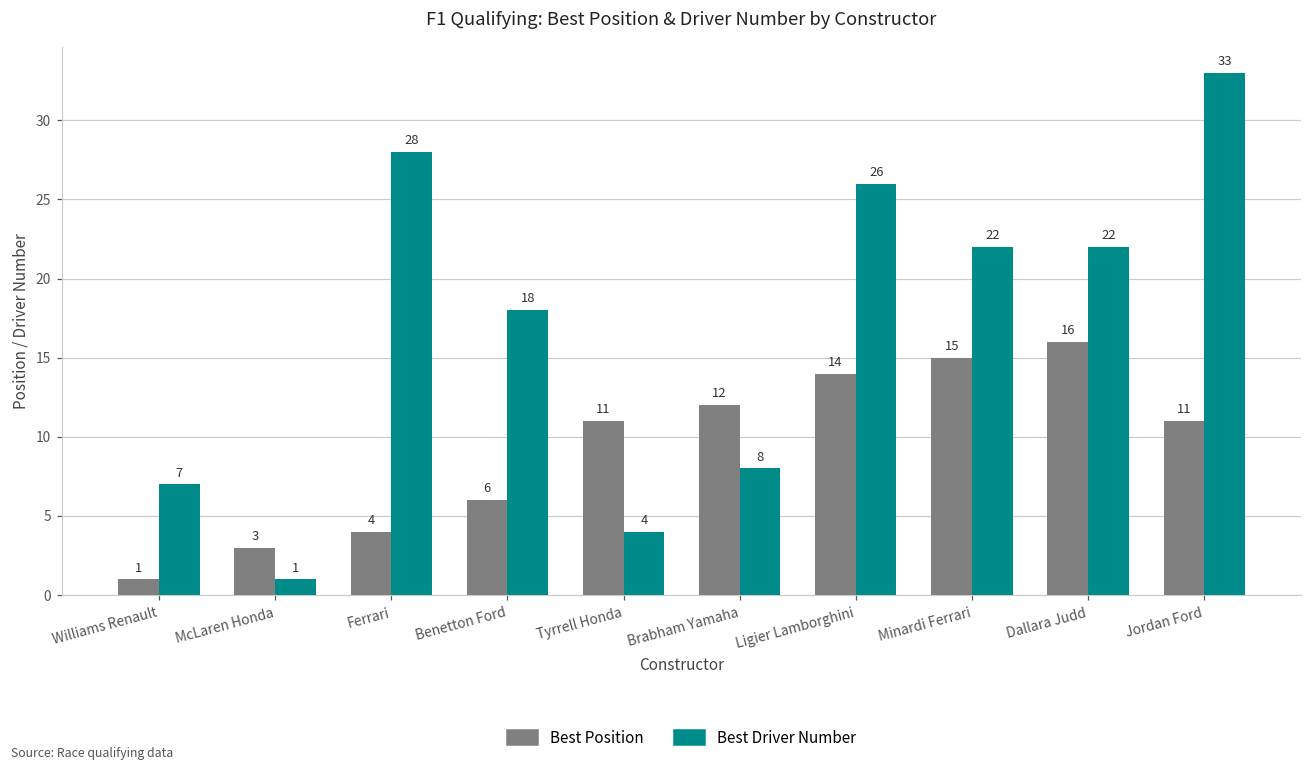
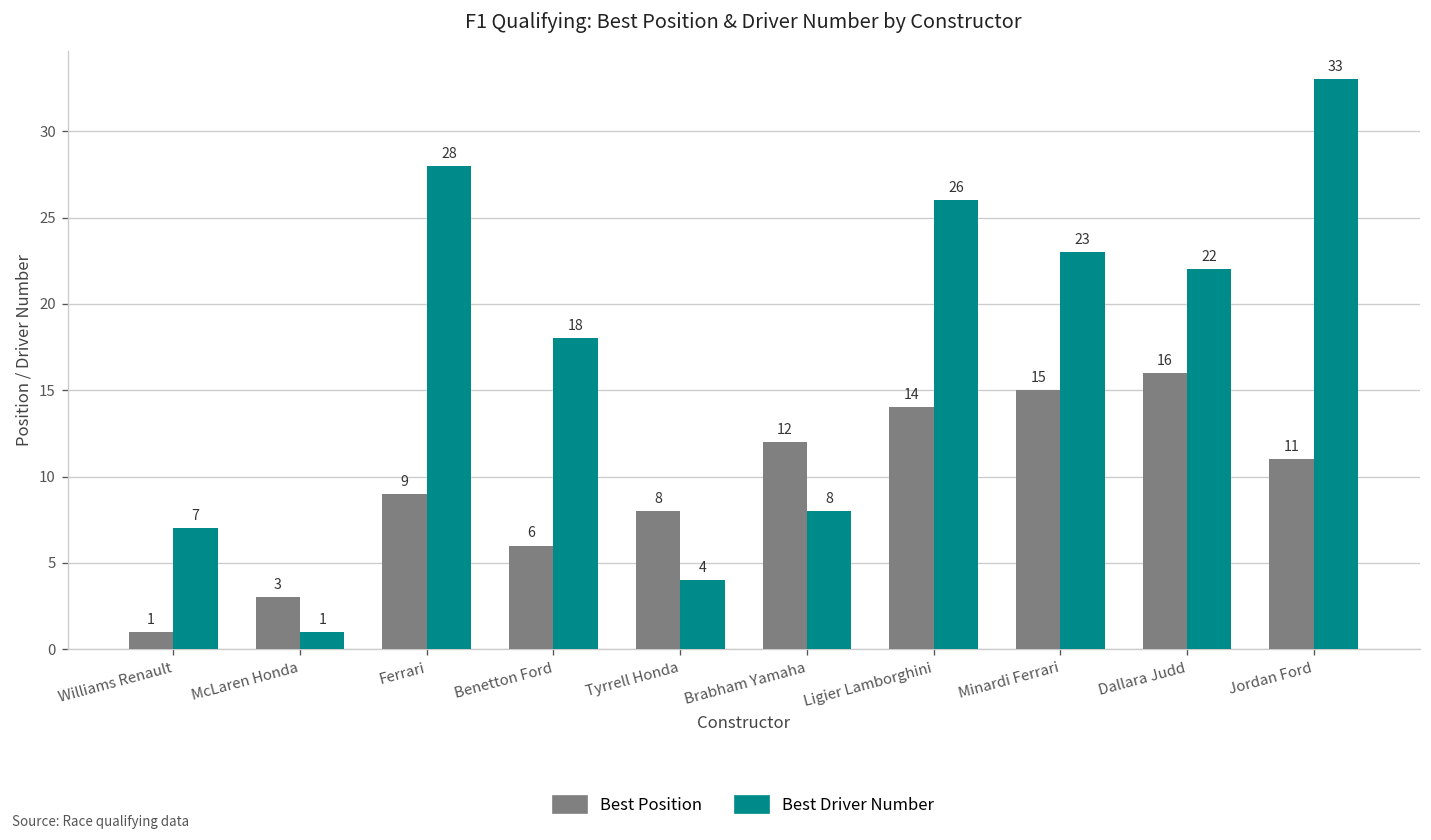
Best Position, Ferrari: 4 -> 9
Best Position, Tyrrell Honda: 11 -> 8
Best Driver Number, Minardi Ferrari: 22 -> 23
